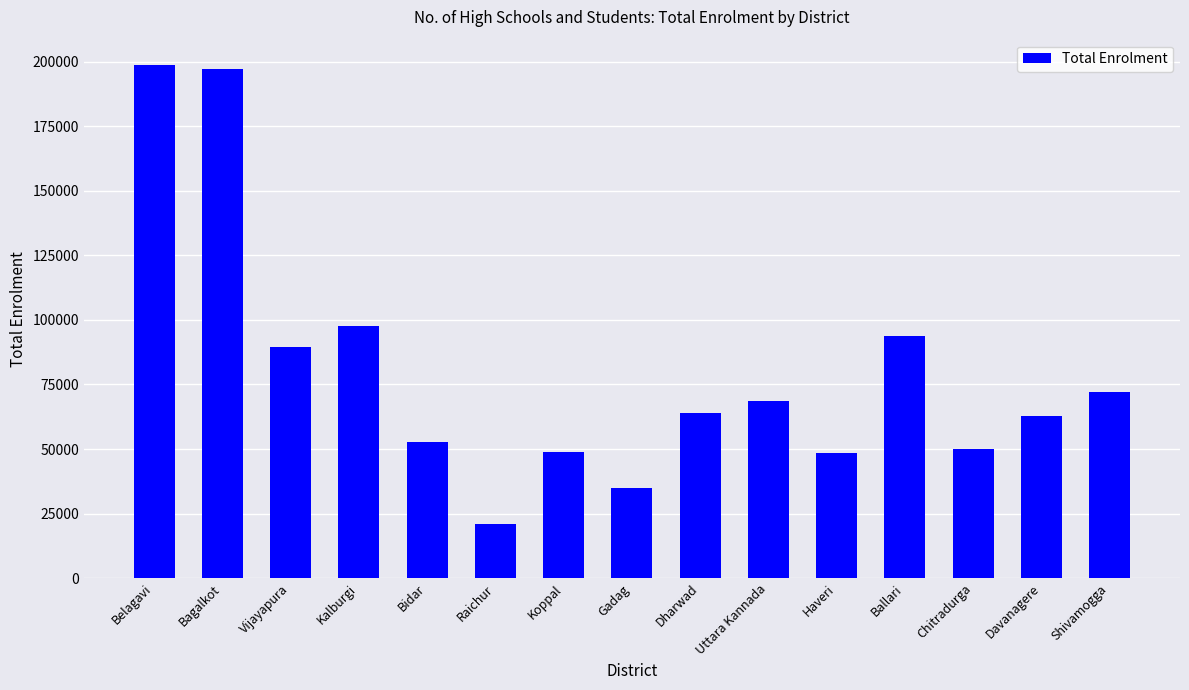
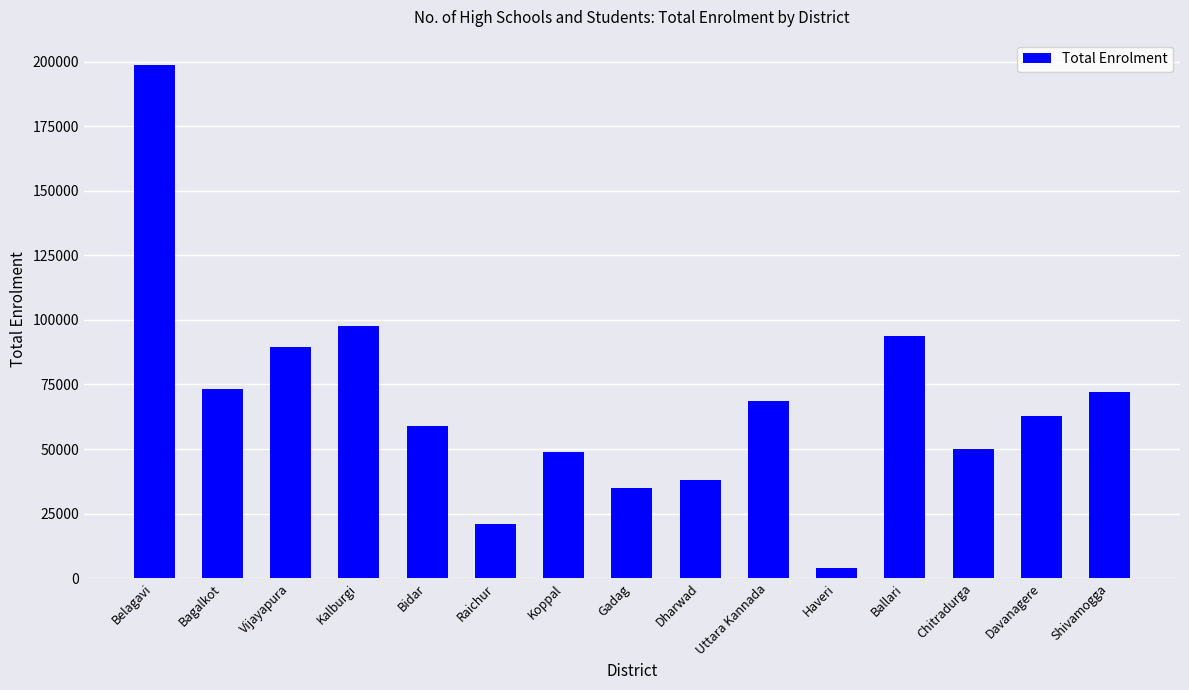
Bagalkot: 197000 -> 73000
Bidar: 53000 -> 59000
Dharwad: 64000 -> 38000
Haveri: 48000 -> 4000
